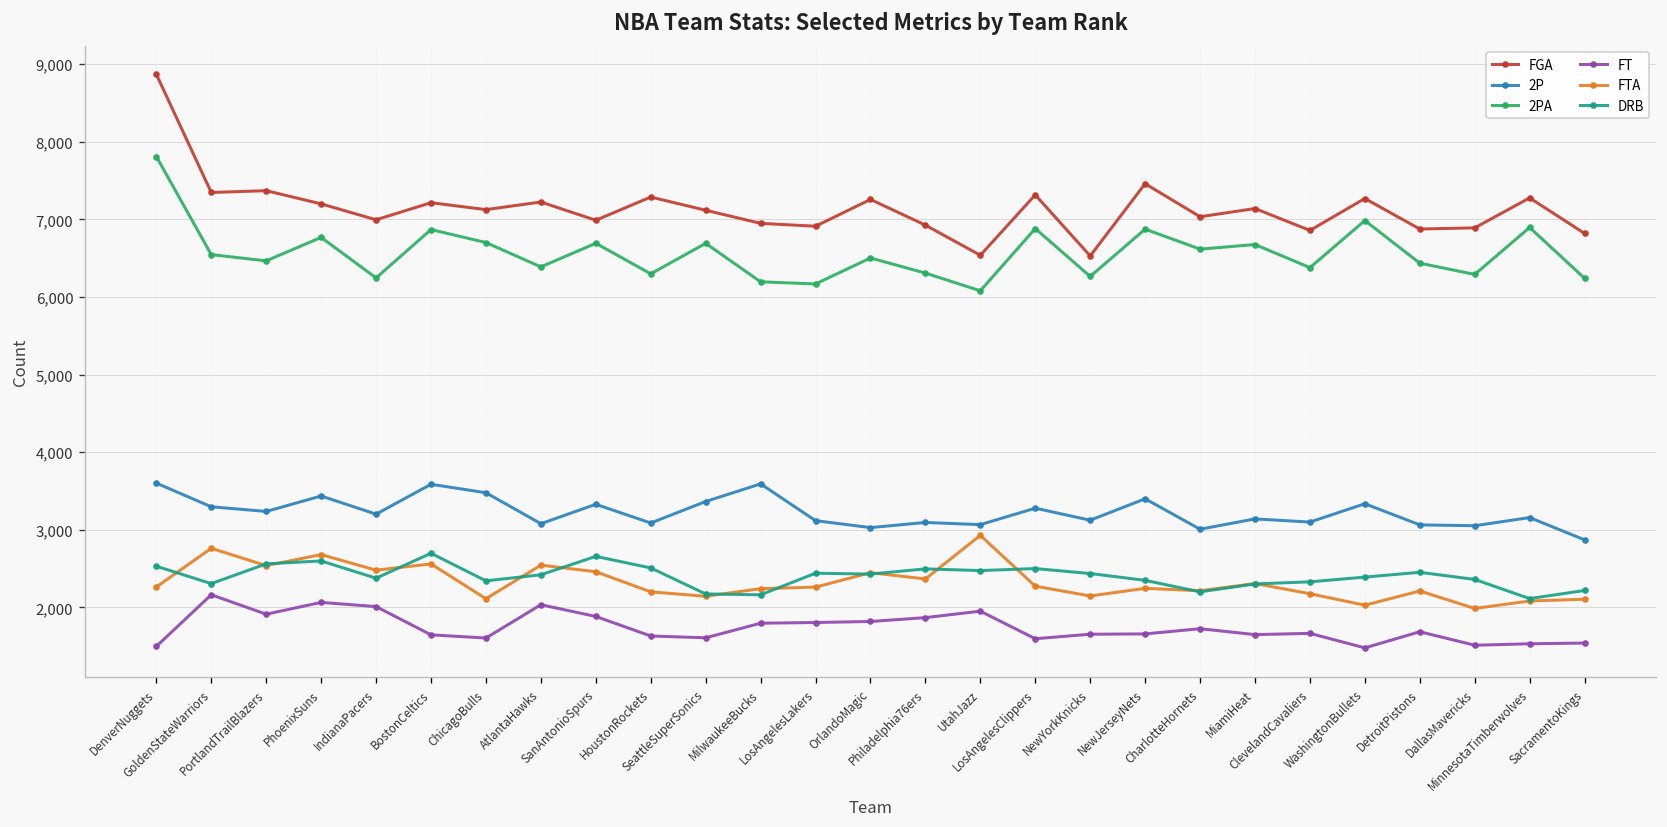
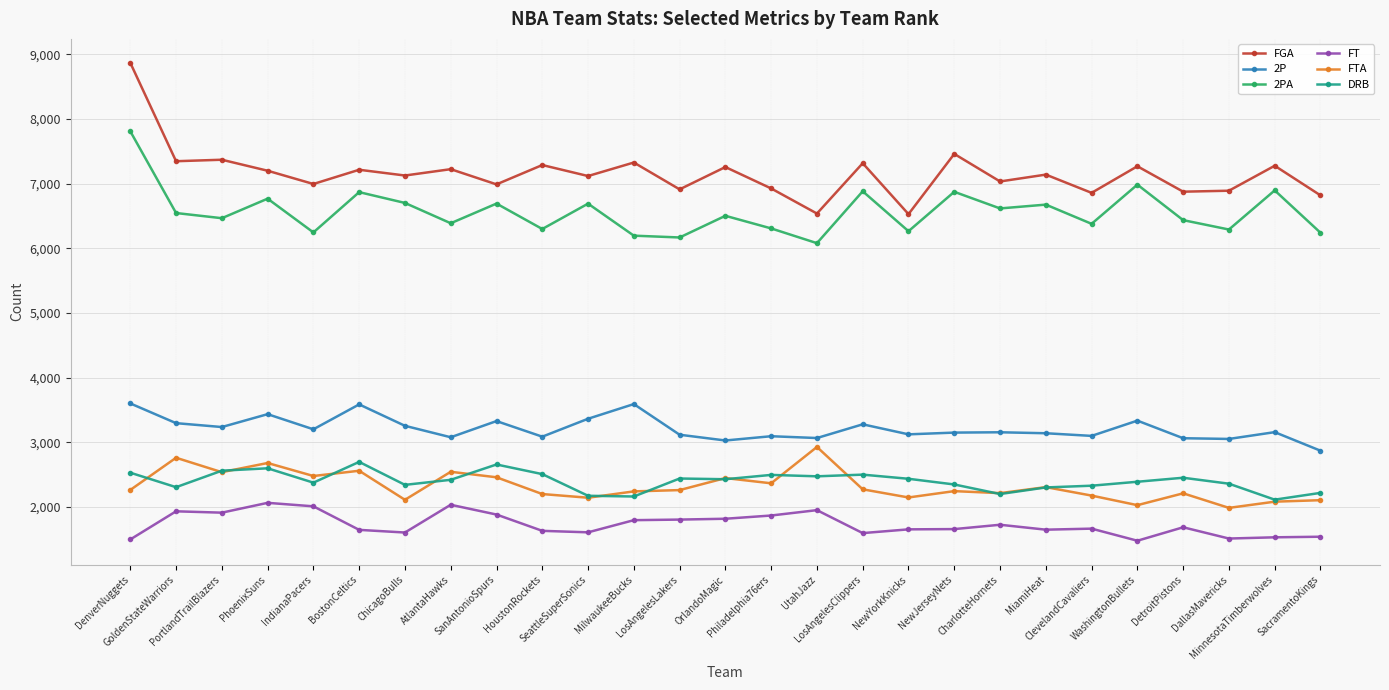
FT, GoldenStateWarriors: 2,200 -> 1,900
2P, ChicagoBulls: 3,500 -> 3,300
FGA, MilwaukeeBucks: 6,900 -> 7,300
2P, NewJerseyNets: 3,400 -> 3,200
2P, CharlotteHornets: 3,000 -> 3,200
